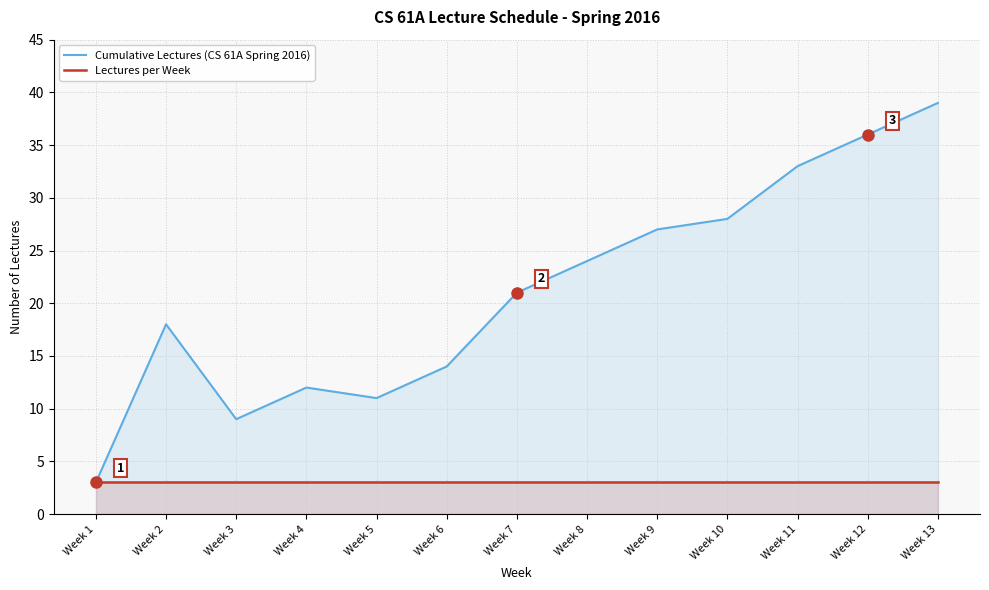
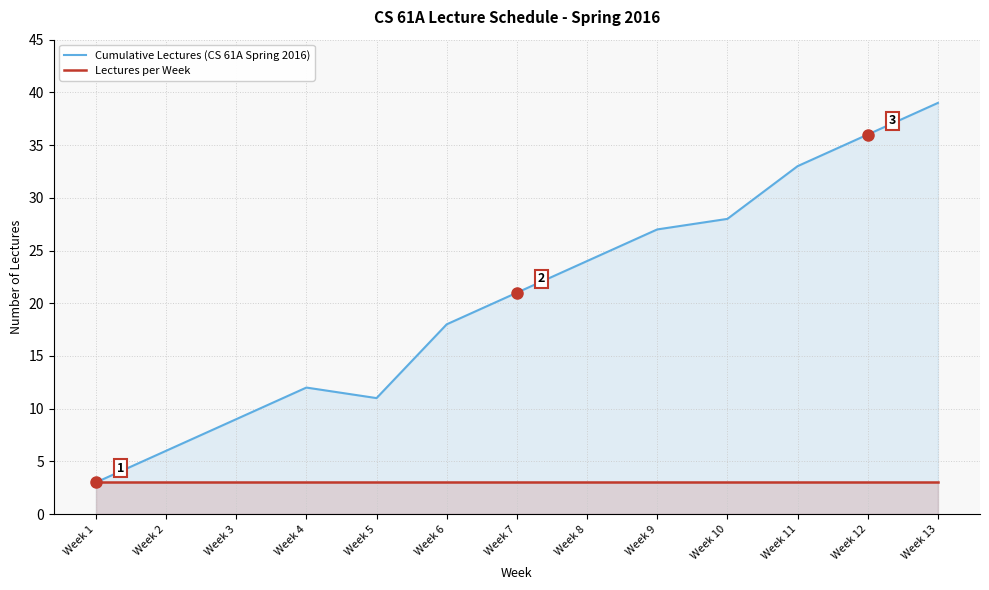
Cumulative Lectures (CS 61A Spring 2016), Week 2: 18 -> 6
Cumulative Lectures (CS 61A Spring 2016), Week 6: 14 -> 18
